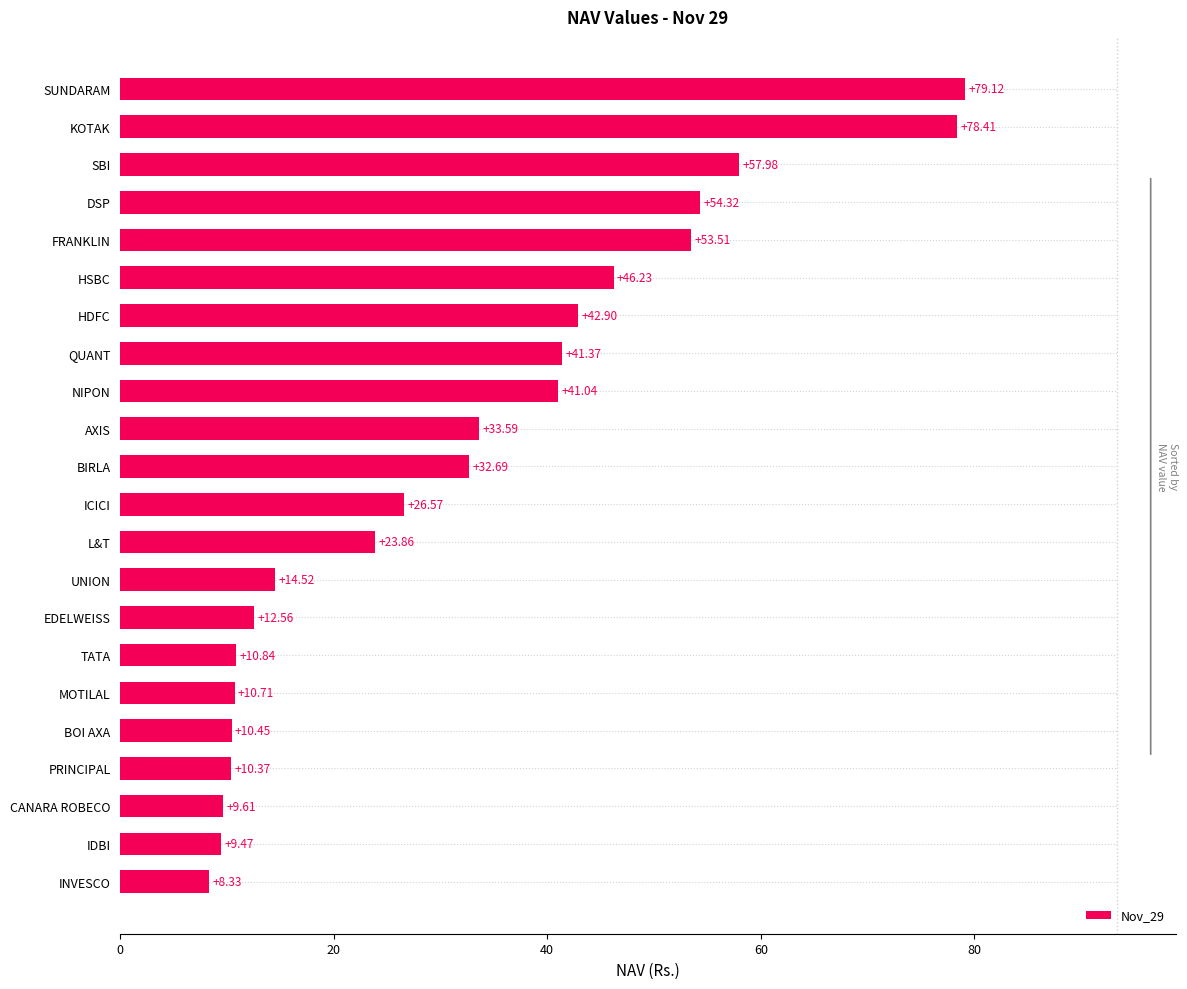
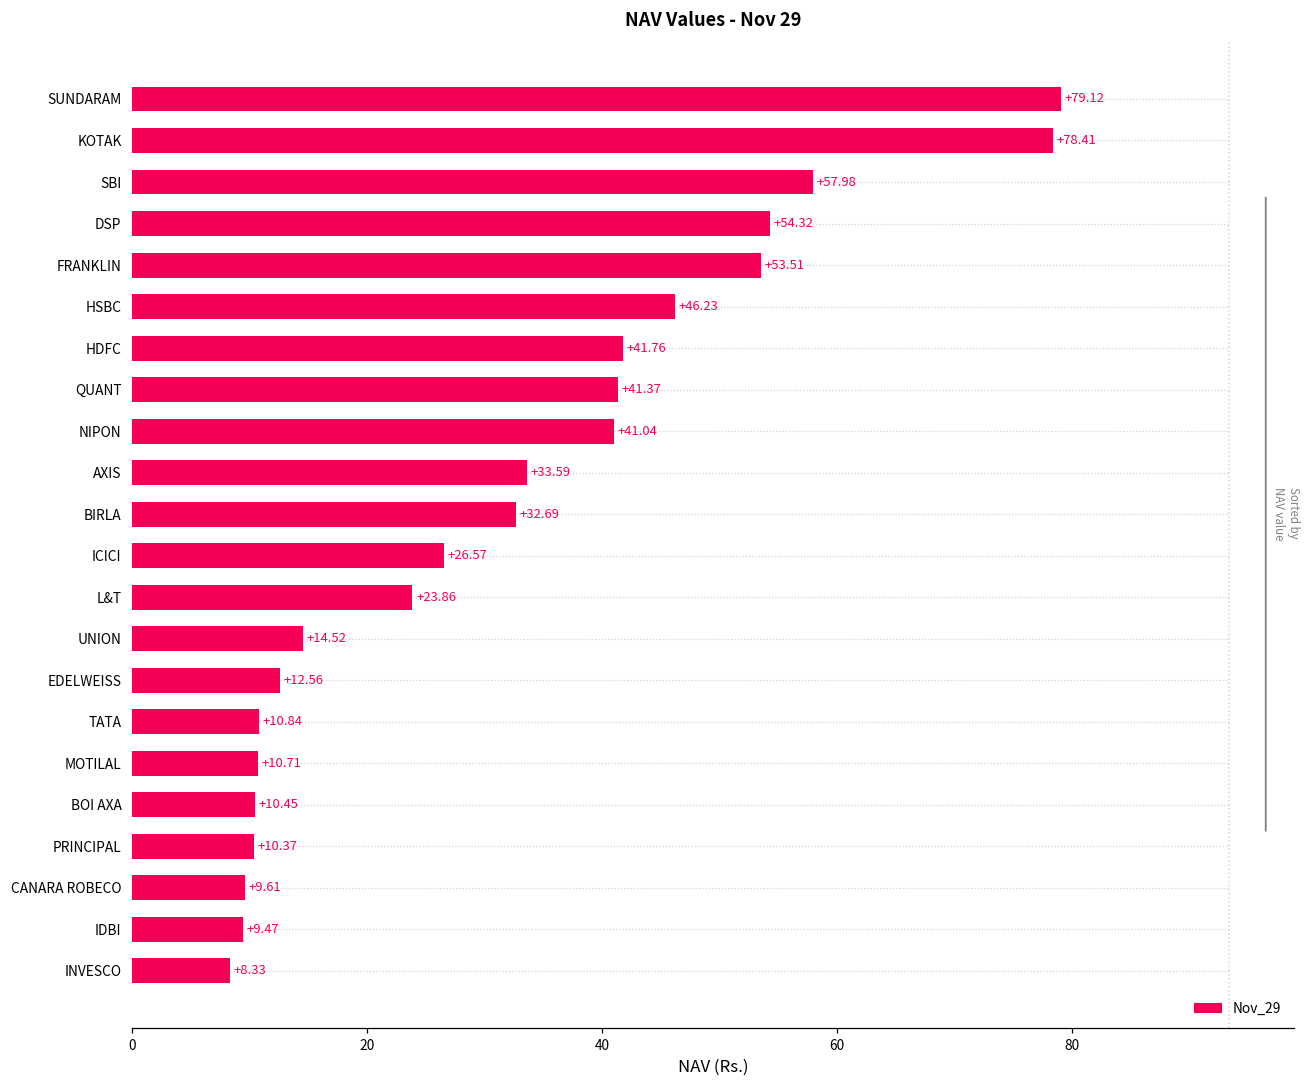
Nov_29, HDFC: +42.90 -> +41.76
